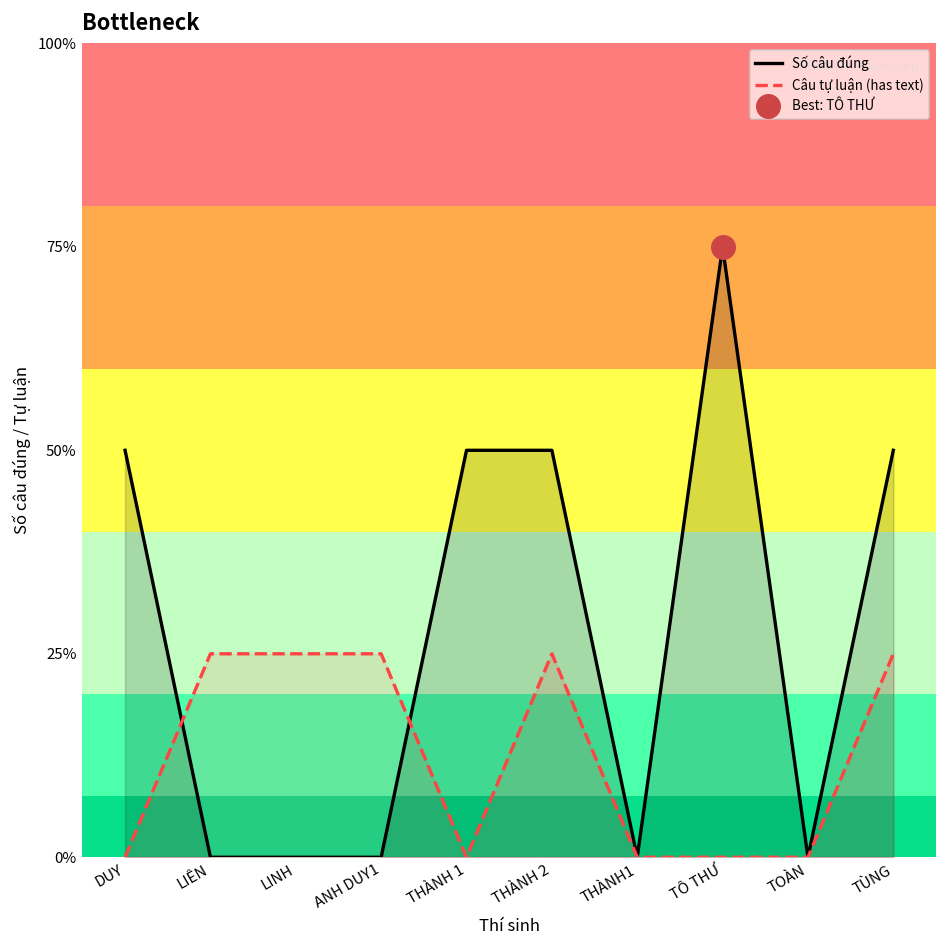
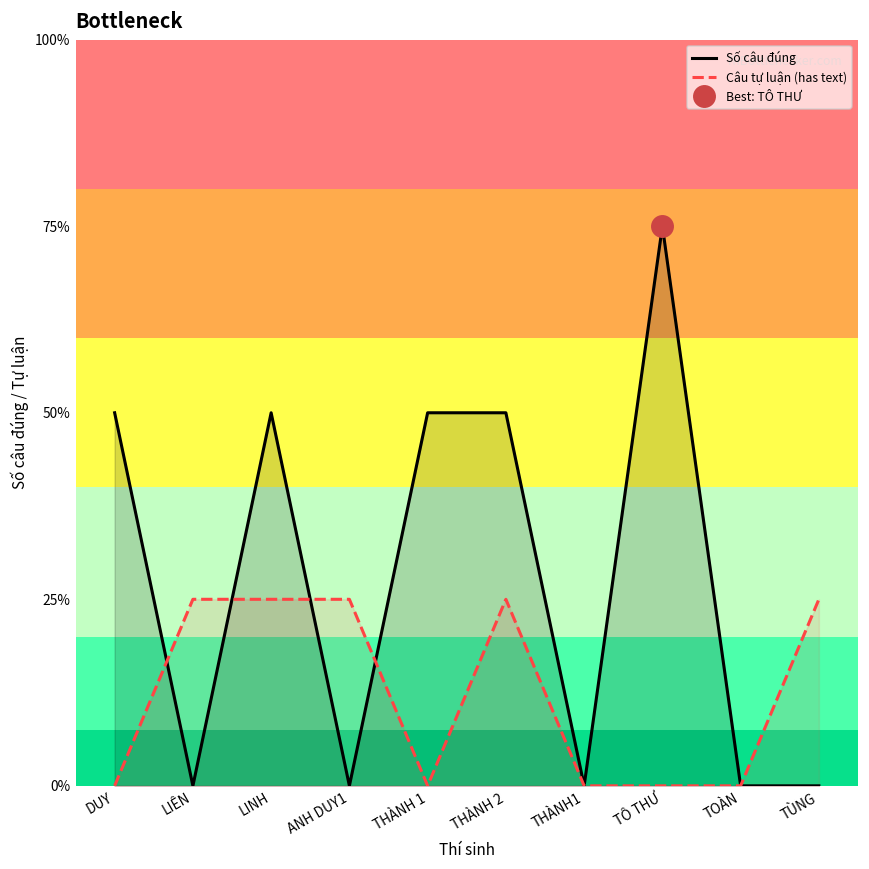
Số câu đúng, LINH: 0% -> 50%
Số câu đúng, TÙNG: 50% -> 0%
